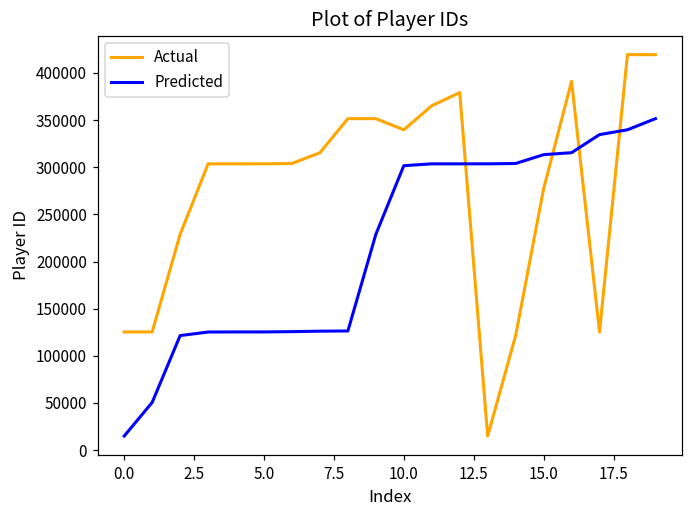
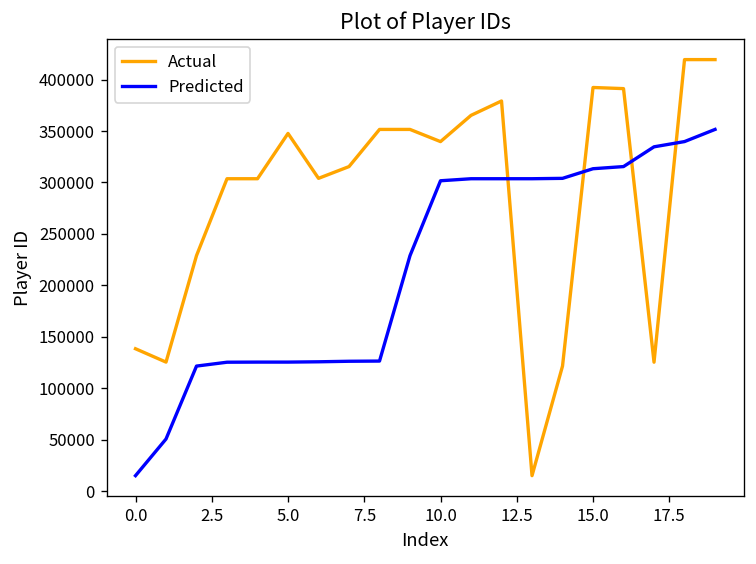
Actual, 0.0: 130000 -> 140000
Actual, 5.0: 300000 -> 350000
Actual, 15.0: 280000 -> 390000
